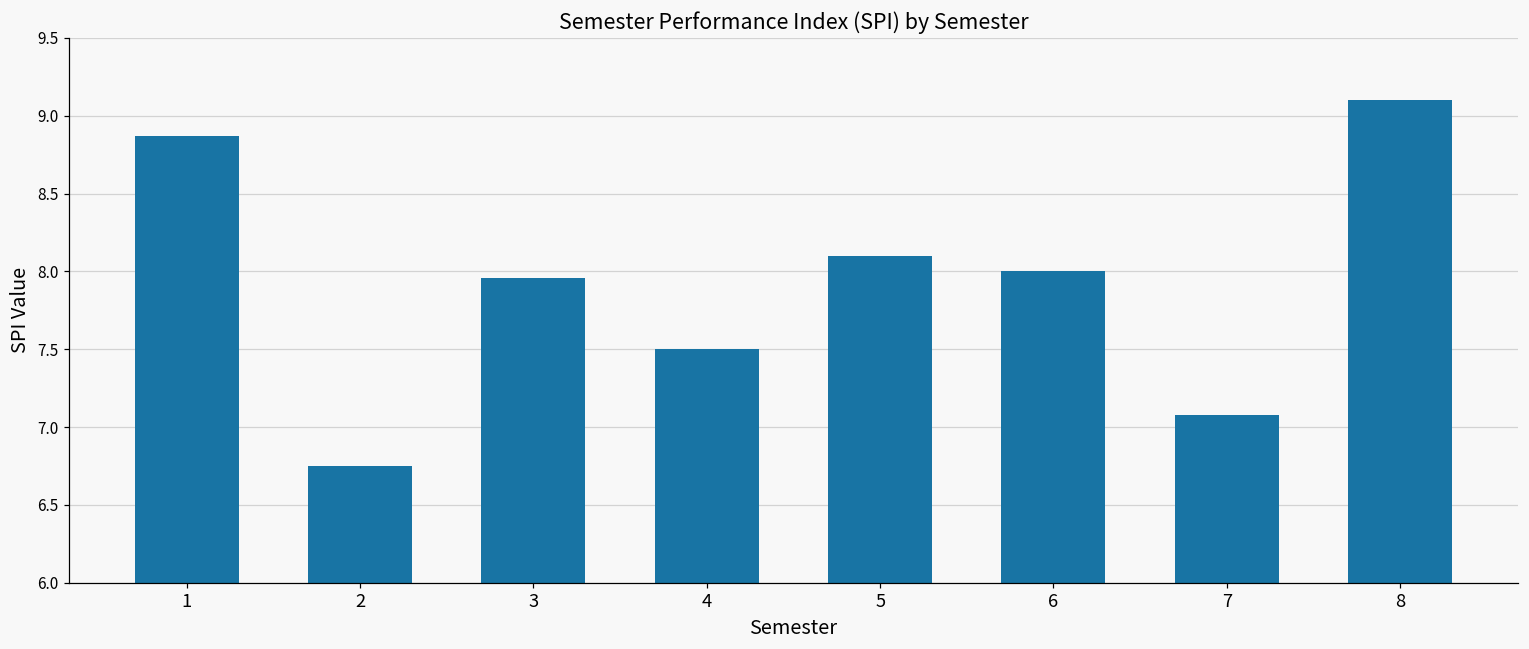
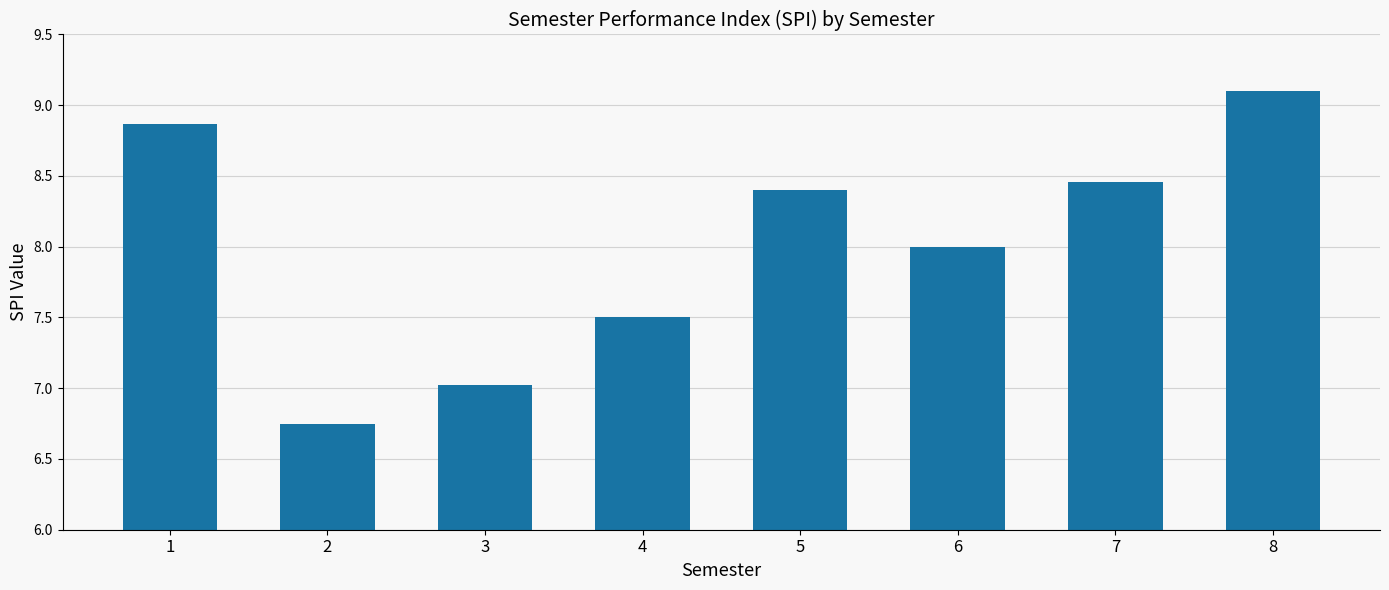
3: 7.96 -> 7.02
5: 8.1 -> 8.4
7: 7.08 -> 8.46
